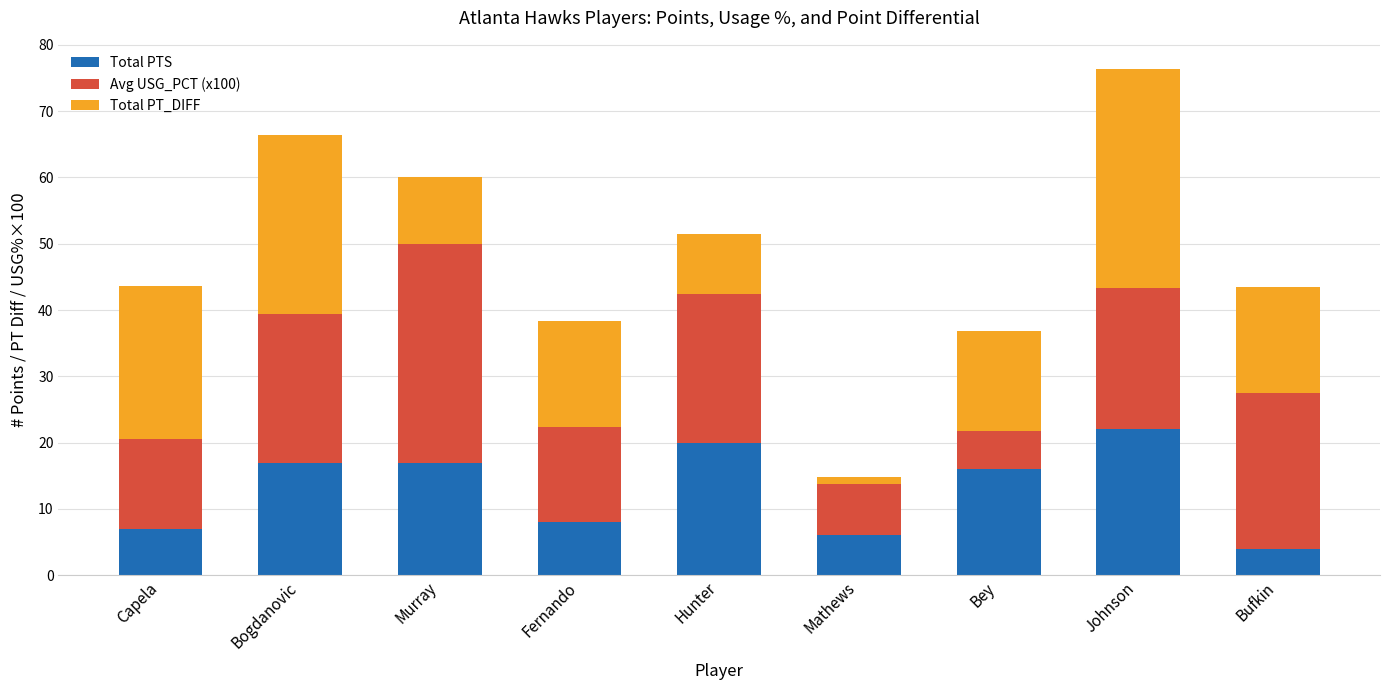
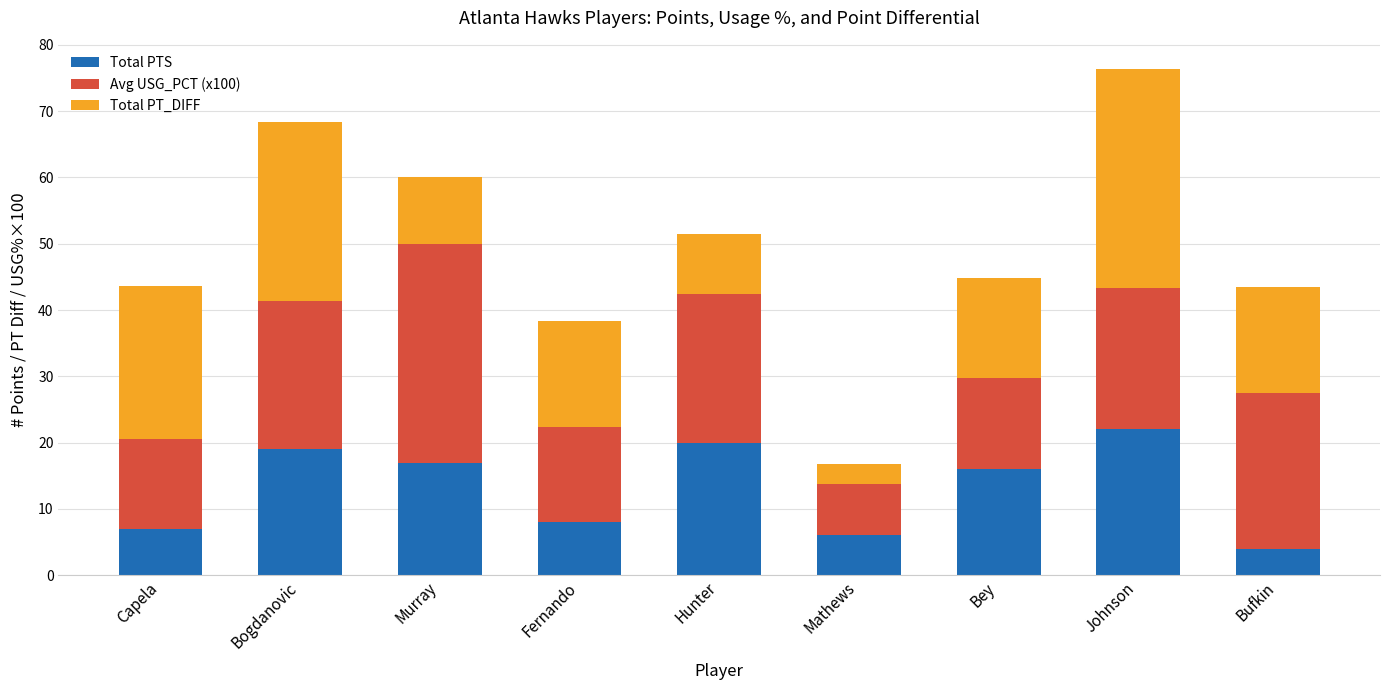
Total PTS, Bogdanovic: 17 -> 19
Total PT_DIFF, Mathews: 1 -> 3
Avg USG_PCT (x100), Bey: 6 -> 14
